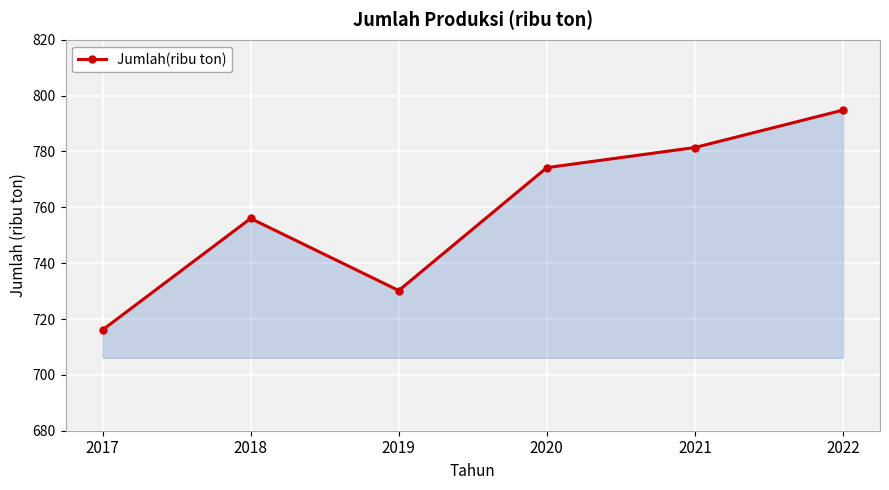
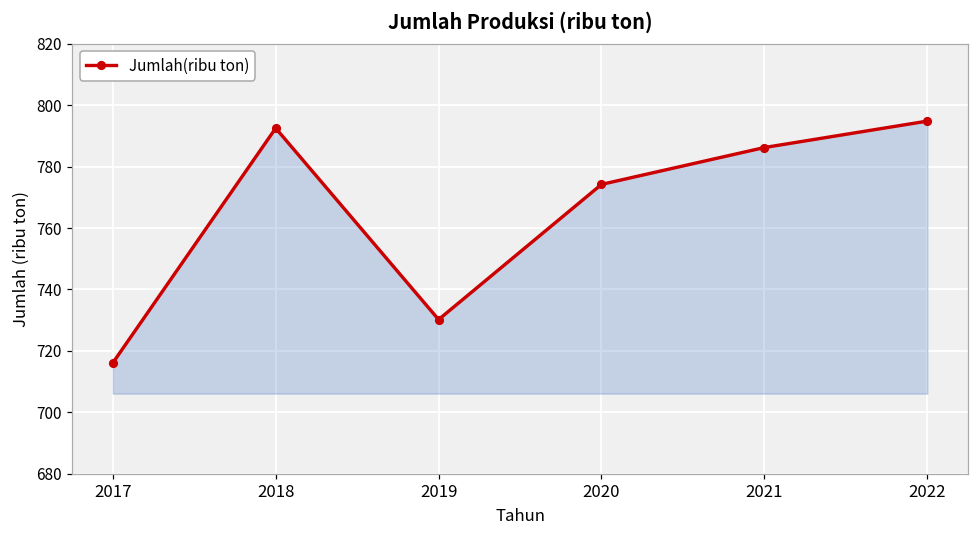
2018: 756 -> 793
2021: 781 -> 786
